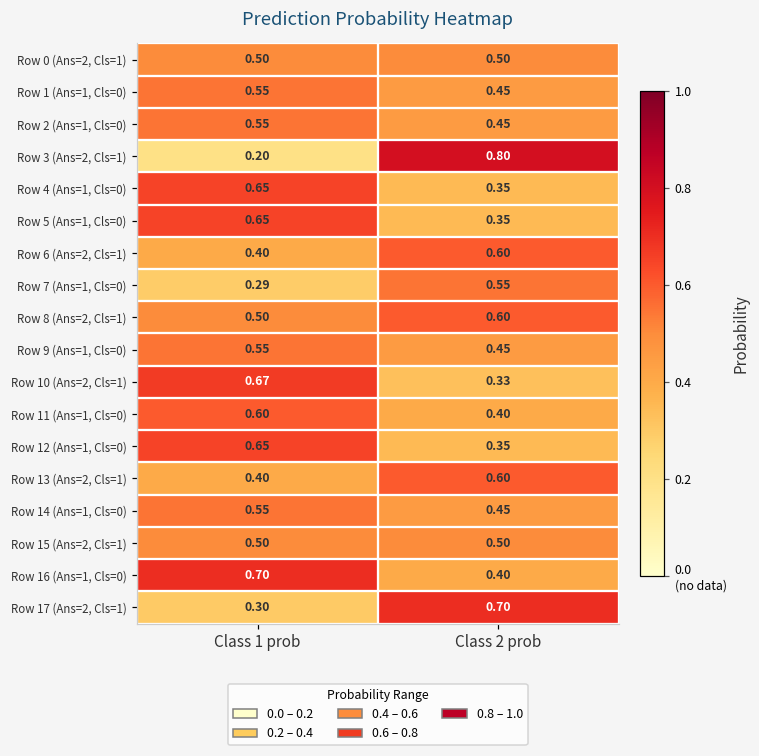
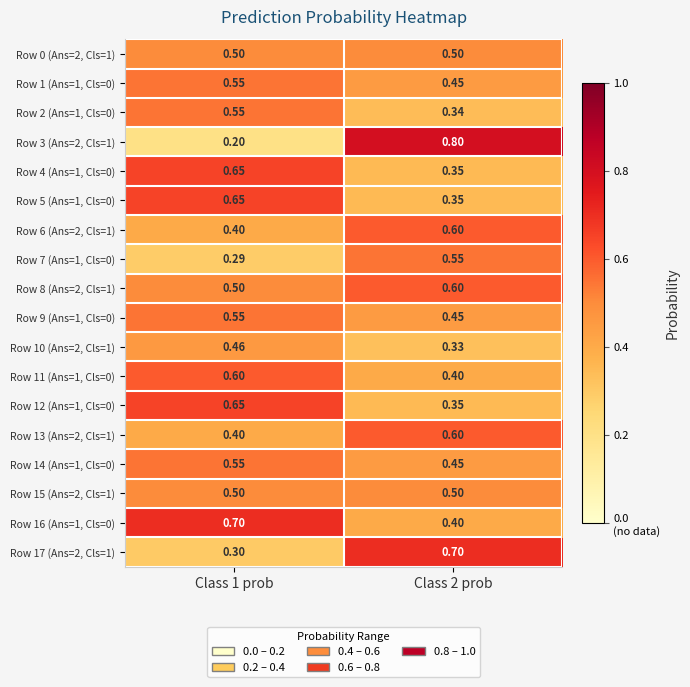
Row 2 (Ans=1, Cls=0), Class 2 prob: 0.45 -> 0.34
Row 10 (Ans=2, Cls=1), Class 1 prob: 0.67 -> 0.46
